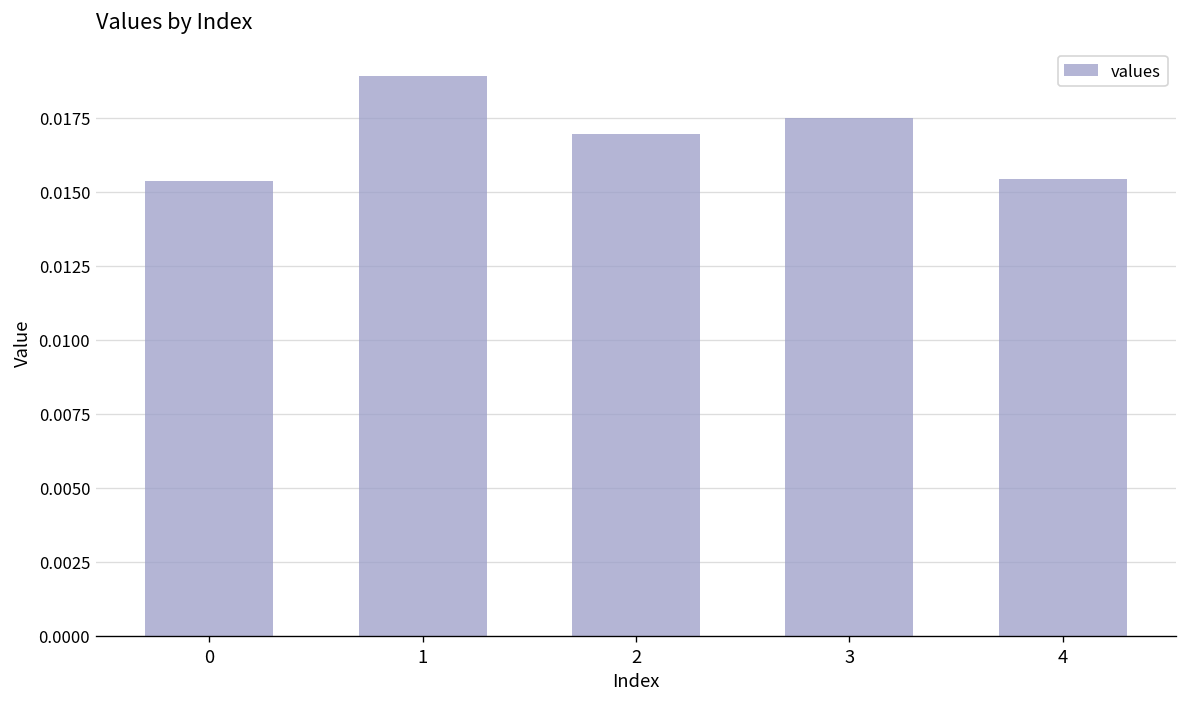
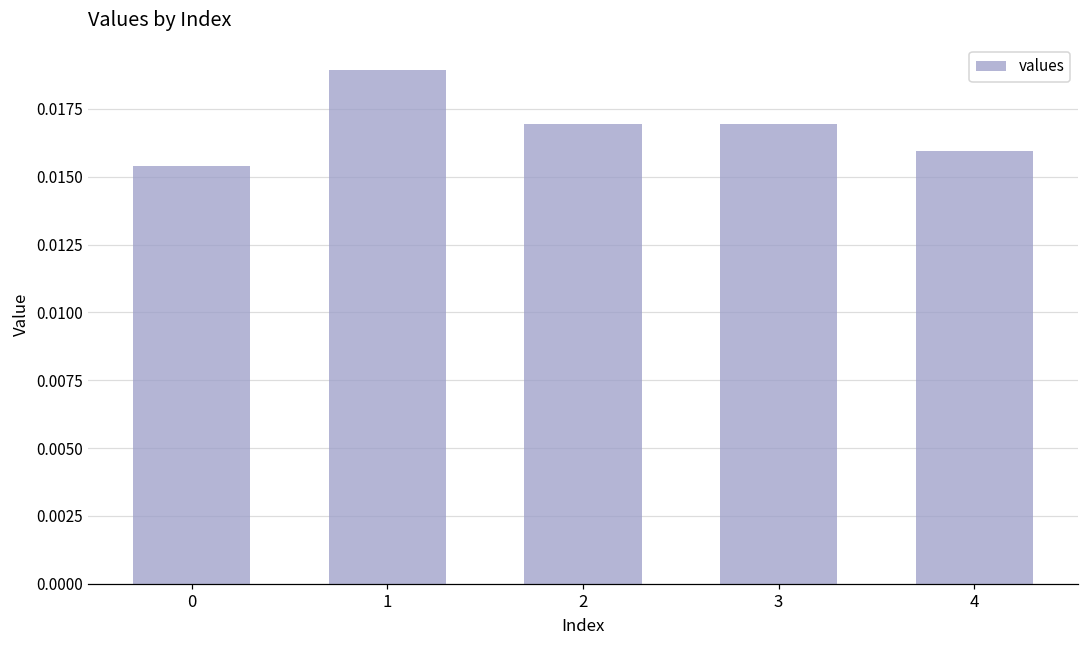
3: 0.0175 -> 0.0170
4: 0.0154 -> 0.0160
